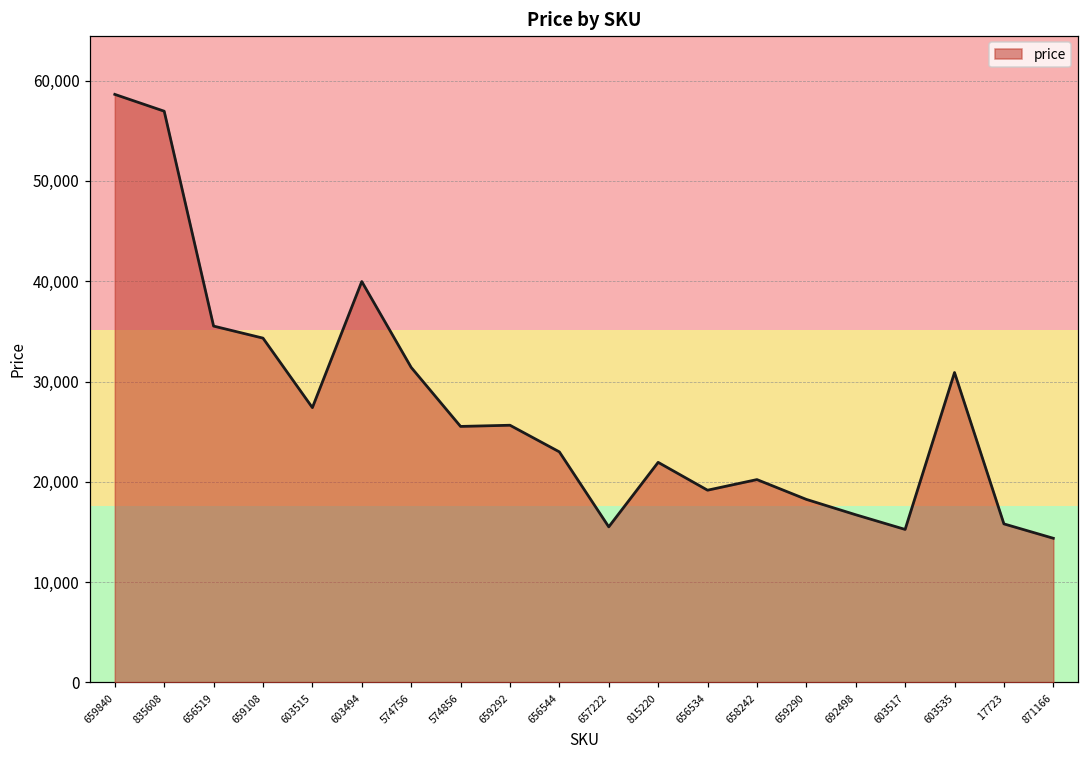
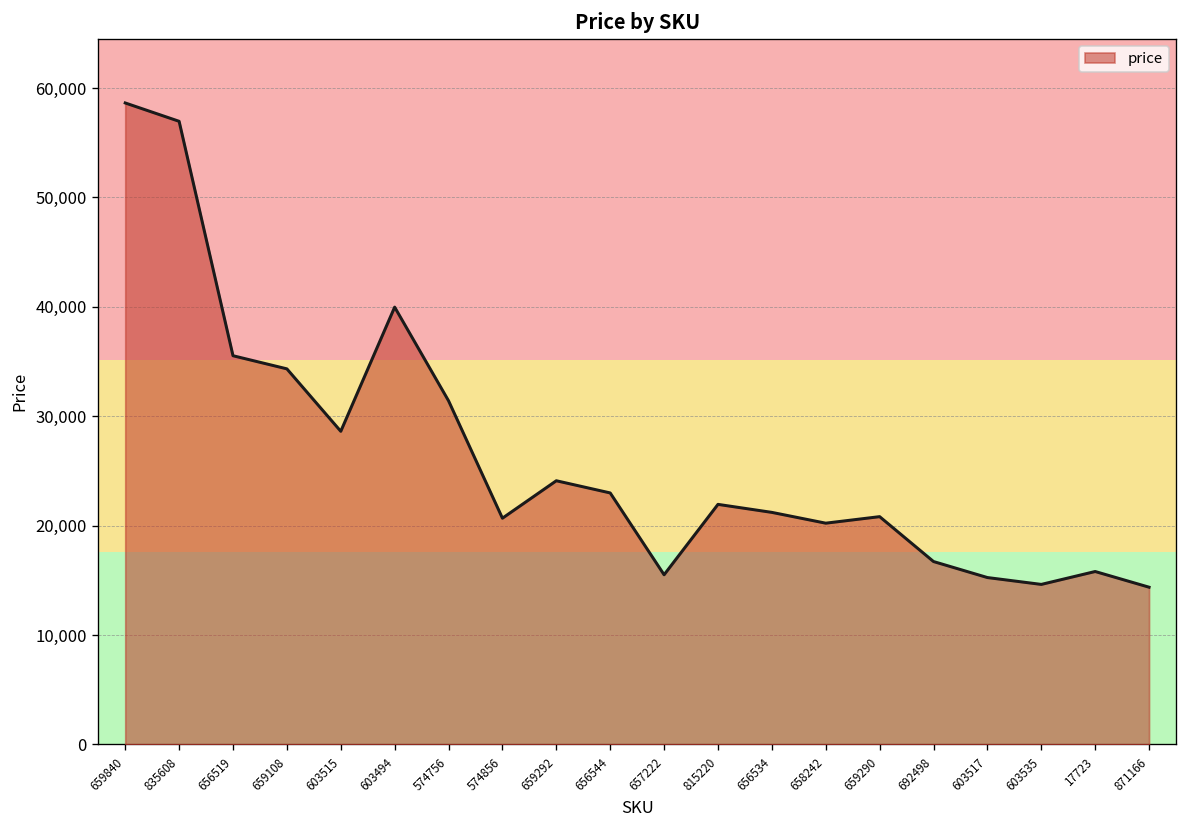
603515: 27,000 -> 29,000
574856: 26,000 -> 21,000
659292: 26,000 -> 24,000
656534: 19,000 -> 21,000
659290: 18,000 -> 21,000
603535: 31,000 -> 15,000
